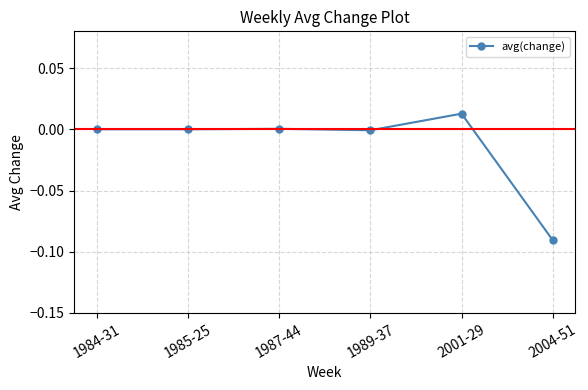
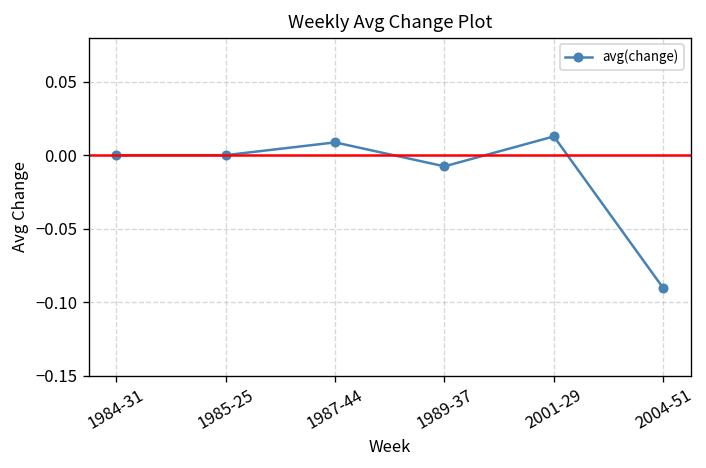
1987-44: 0.000 -> 0.009
1989-37: -0.001 -> -0.008
